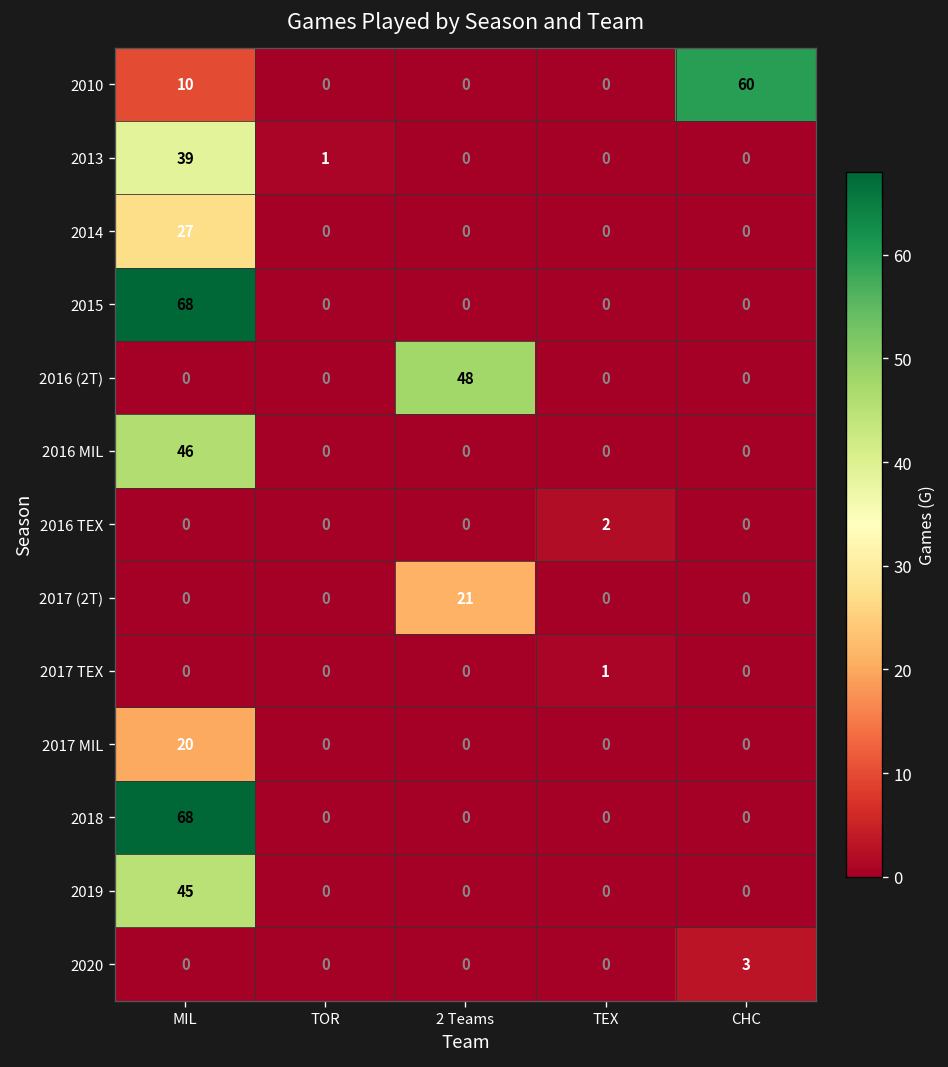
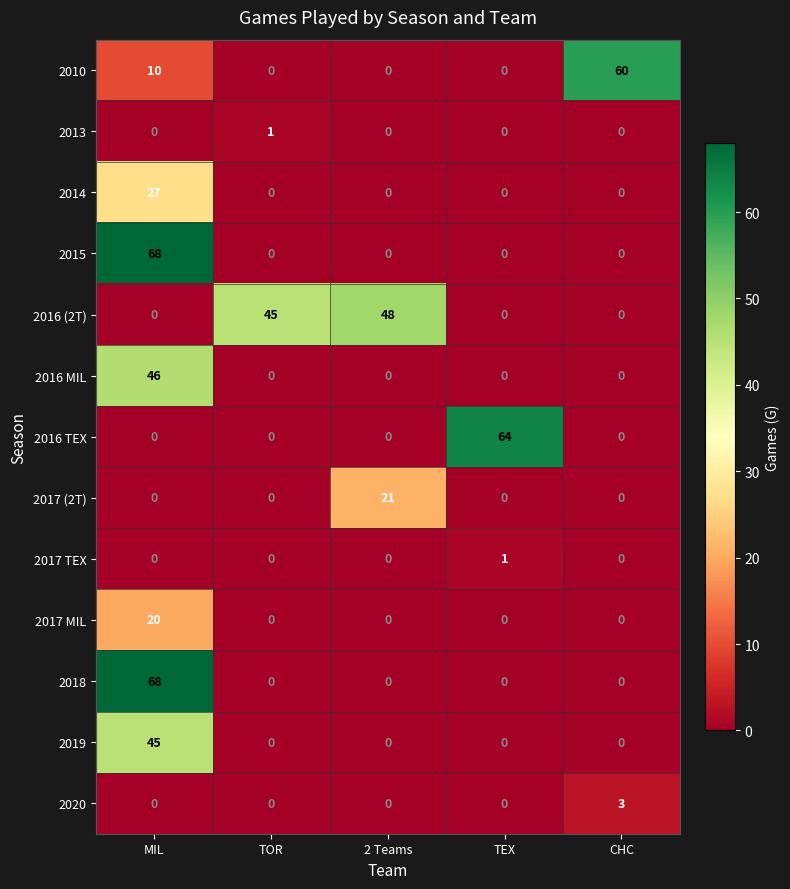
2013, MIL: 39 -> 0
2016 (2T), TOR: 0 -> 45
2016 TEX, TEX: 2 -> 64
